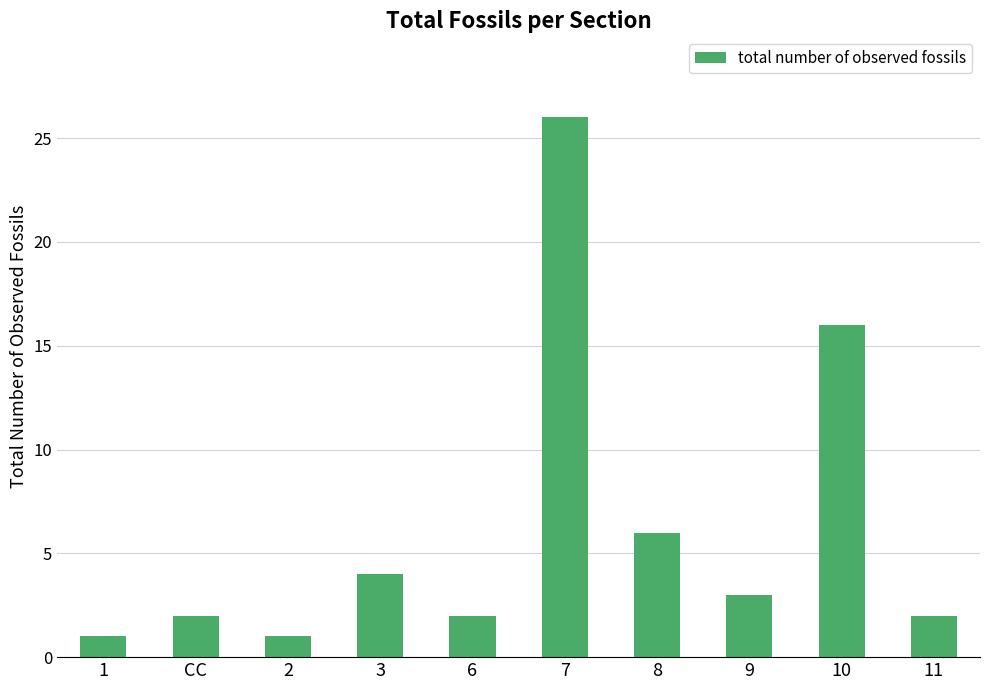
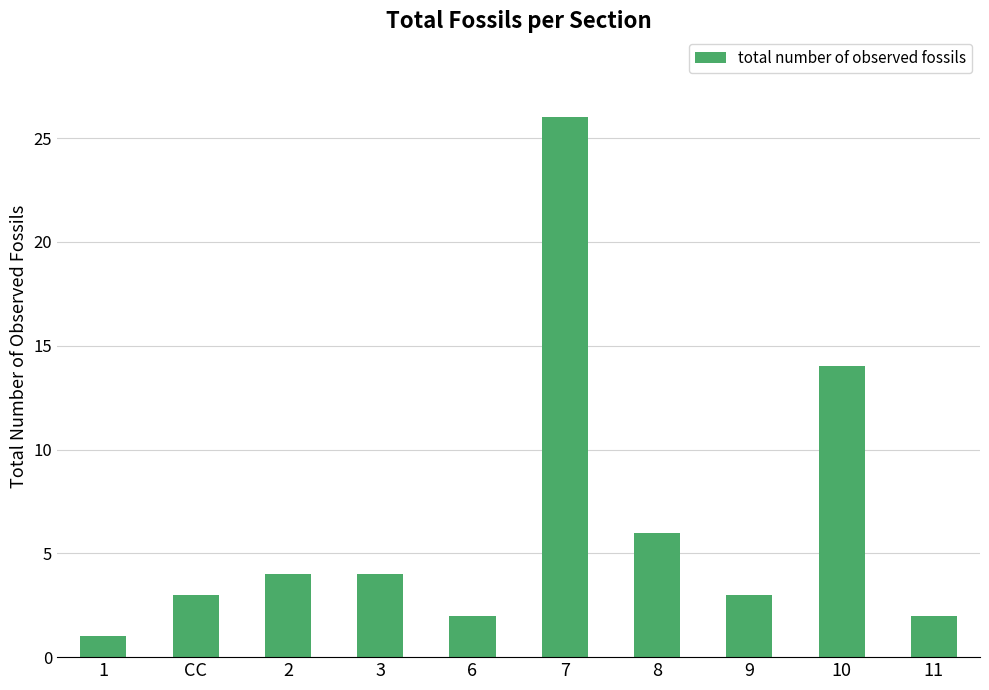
CC: 2 -> 3
2: 1 -> 4
10: 16 -> 14
